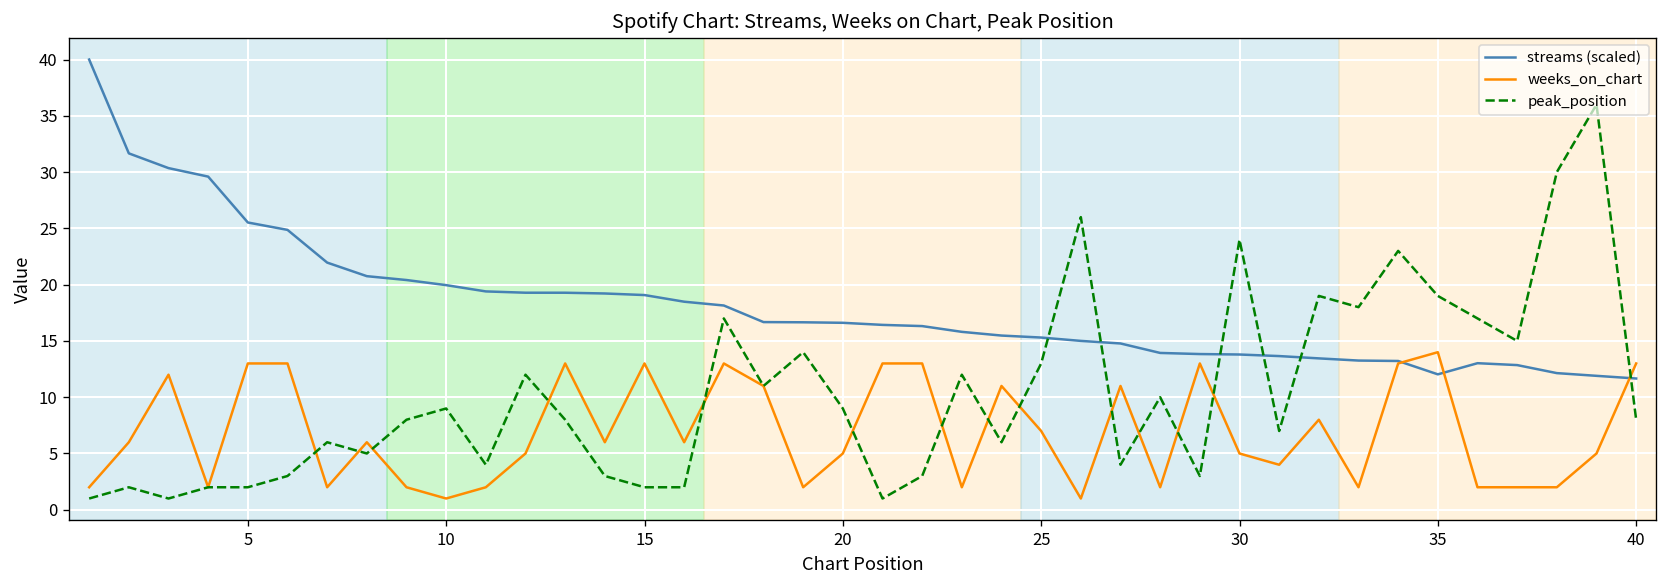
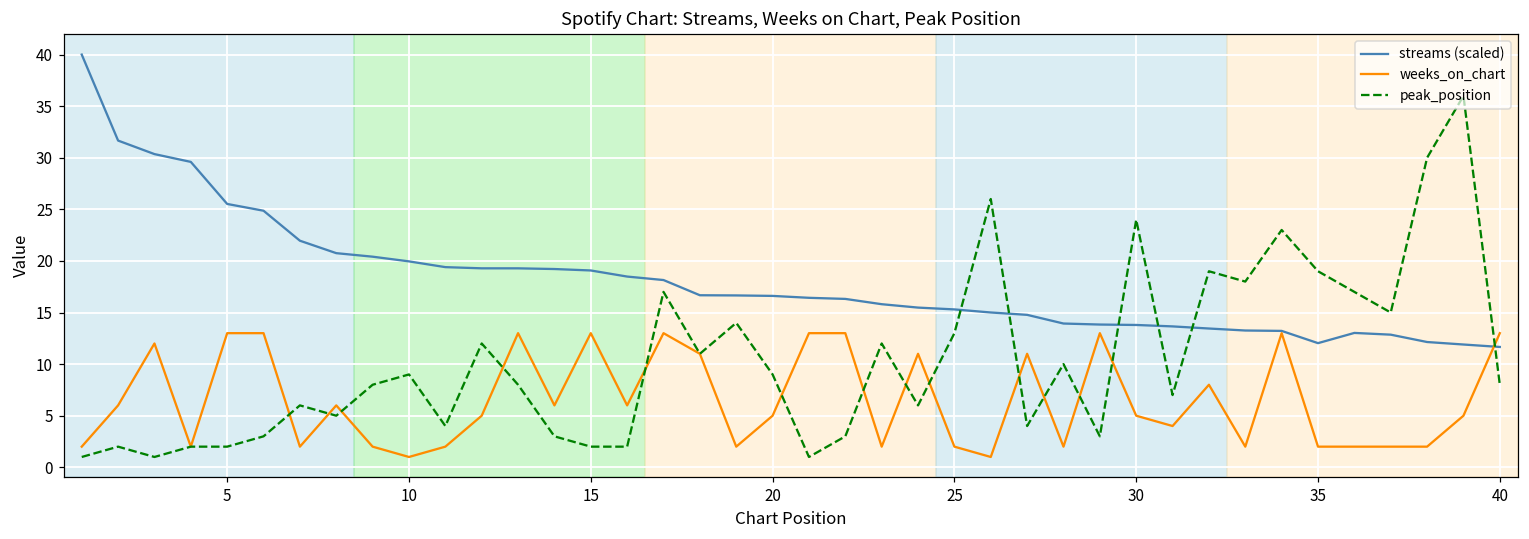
weeks_on_chart, 25: 7 -> 2
weeks_on_chart, 35: 14 -> 2
